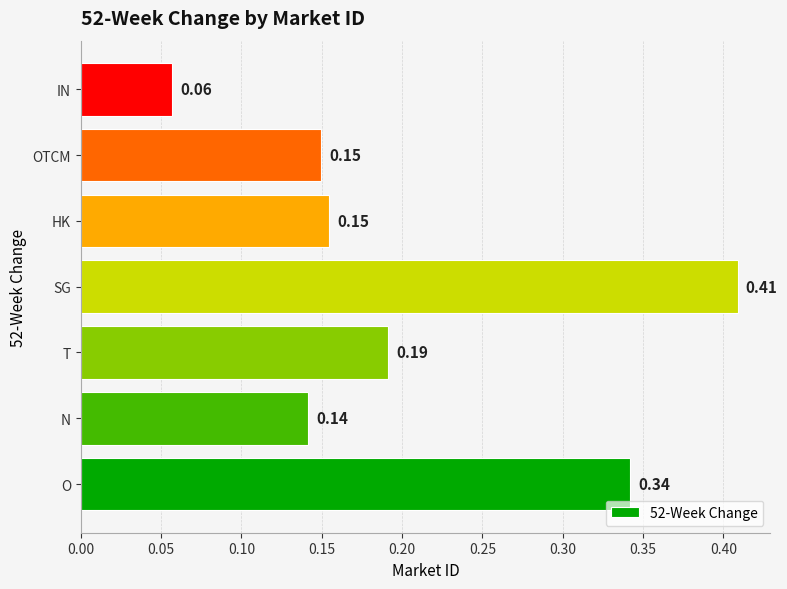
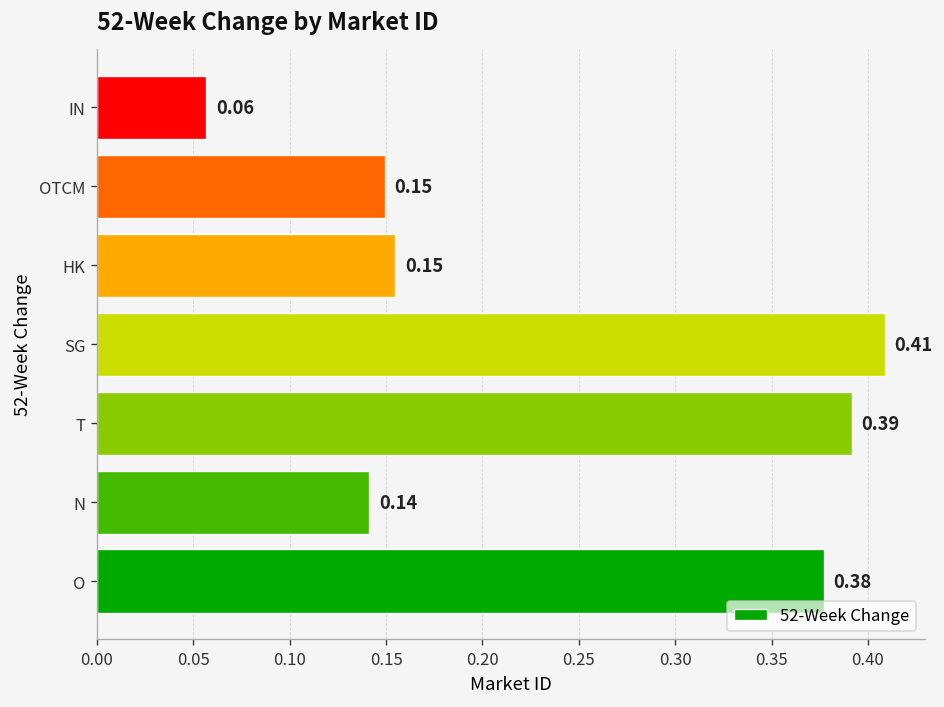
T: 0.19 -> 0.39
O: 0.34 -> 0.38
